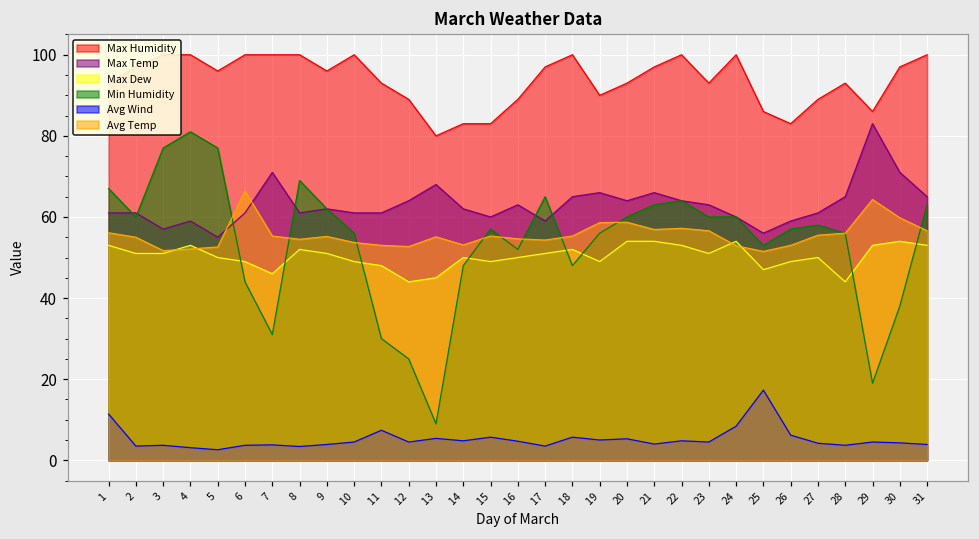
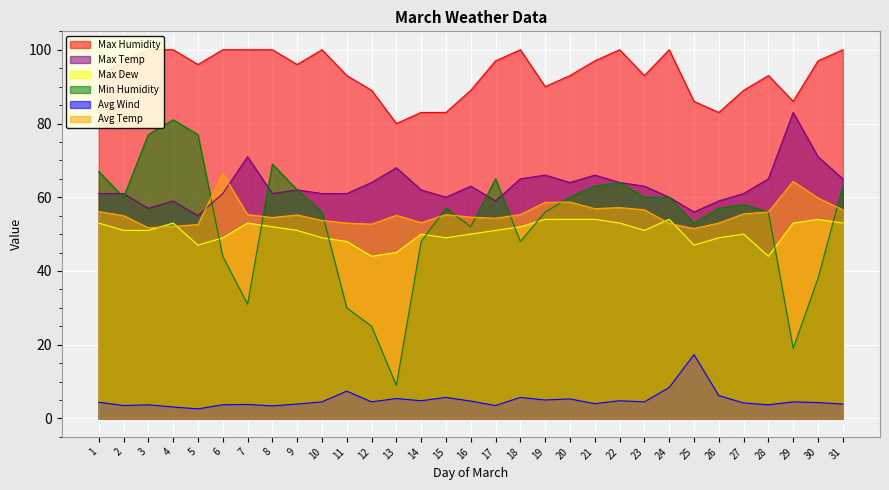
Avg Wind, 1: 11 -> 4
Max Dew, 5: 50 -> 47
Max Dew, 7: 46 -> 53
Max Dew, 19: 49 -> 54
